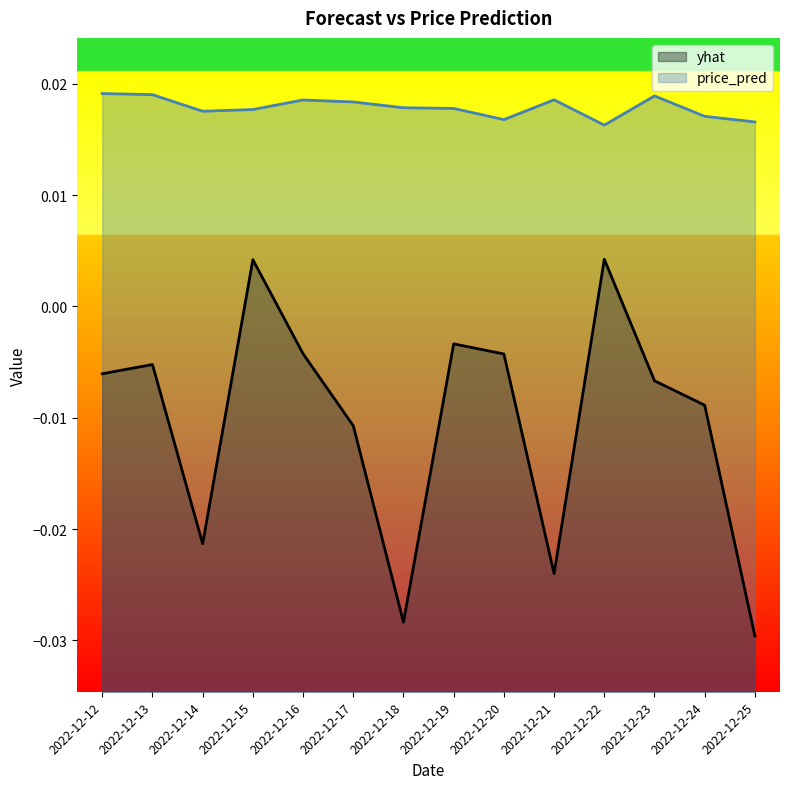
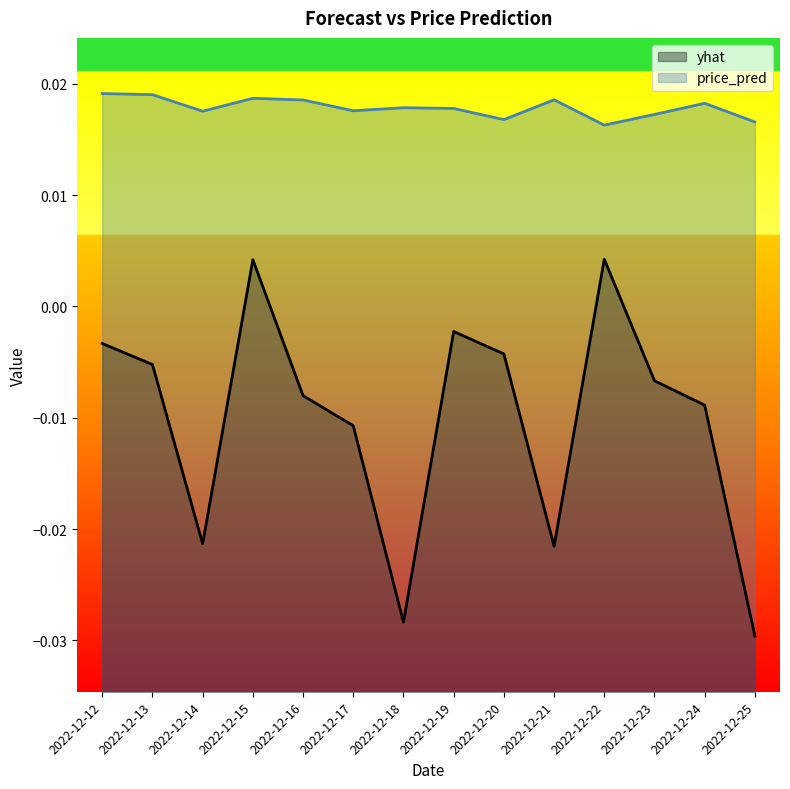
yhat, 2022-12-12: -0.0060 -> -0.0033
price_pred, 2022-12-15: 0.0177 -> 0.0187
yhat, 2022-12-16: -0.0043 -> -0.0080
price_pred, 2022-12-17: 0.0184 -> 0.0176
yhat, 2022-12-19: -0.0034 -> -0.0023
yhat, 2022-12-21: -0.0240 -> -0.0215
price_pred, 2022-12-23: 0.0189 -> 0.0172
price_pred, 2022-12-24: 0.0171 -> 0.0182
